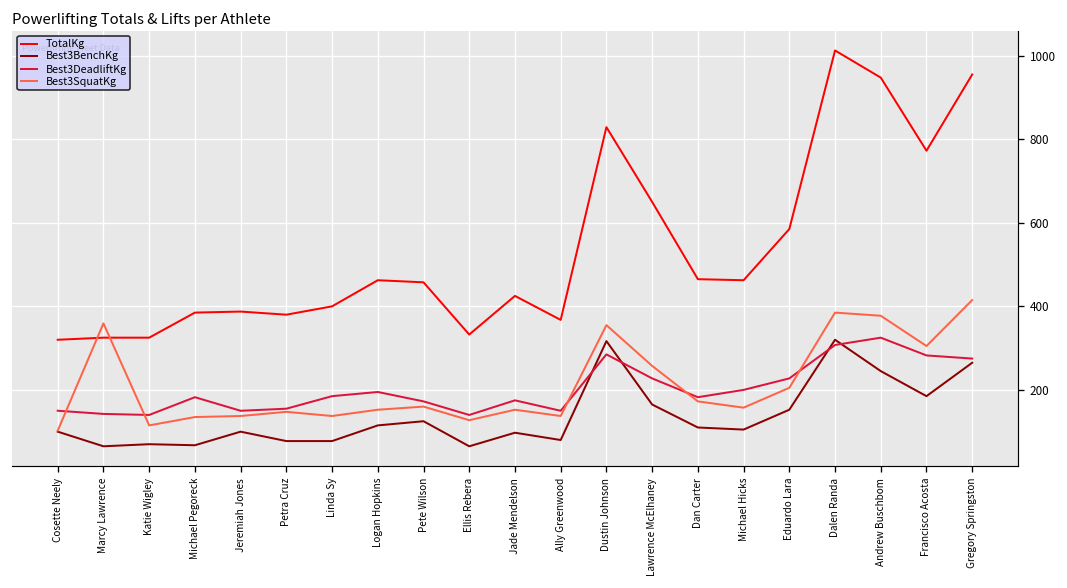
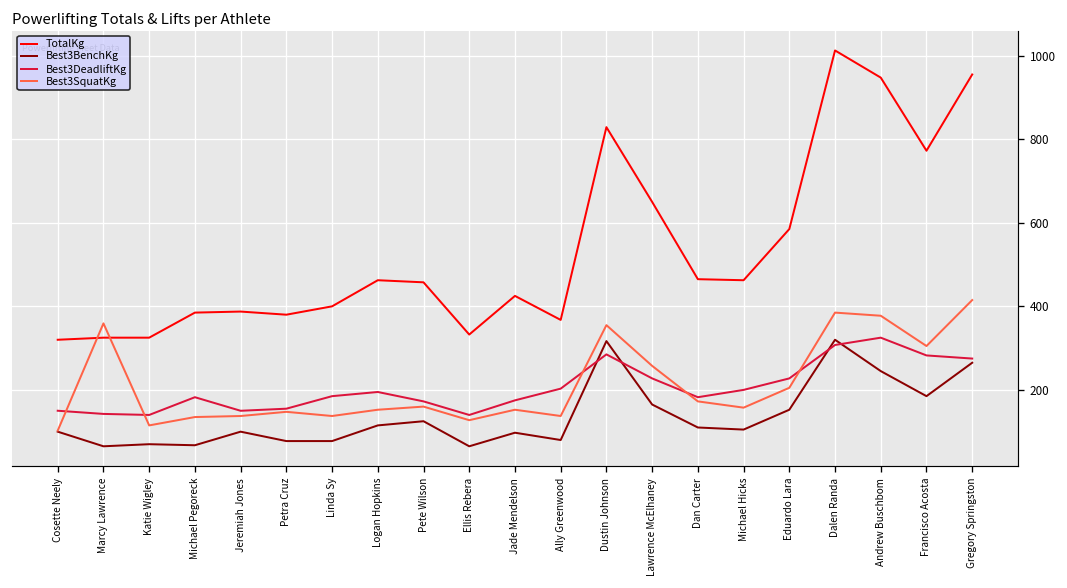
Best3DeadliftKg, Ally Greenwood: 150 -> 200
